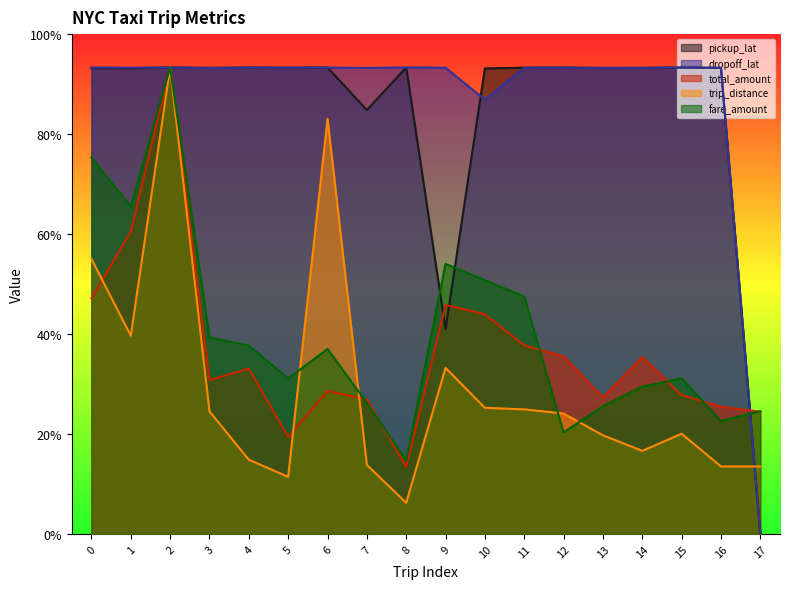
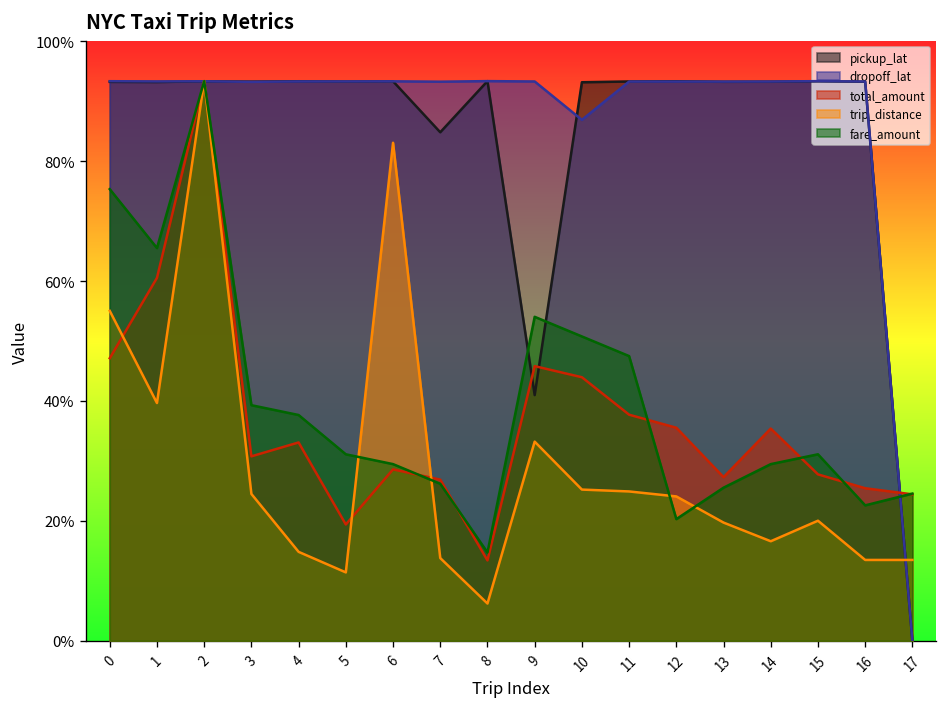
fare_amount, 6: 37% -> 29%
